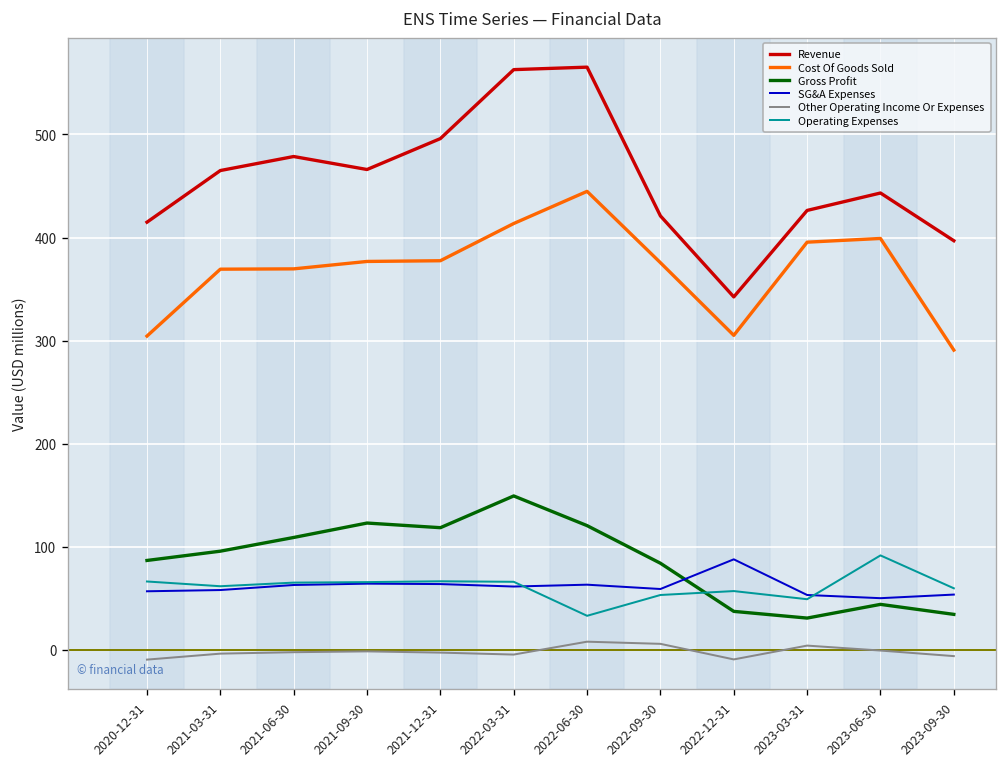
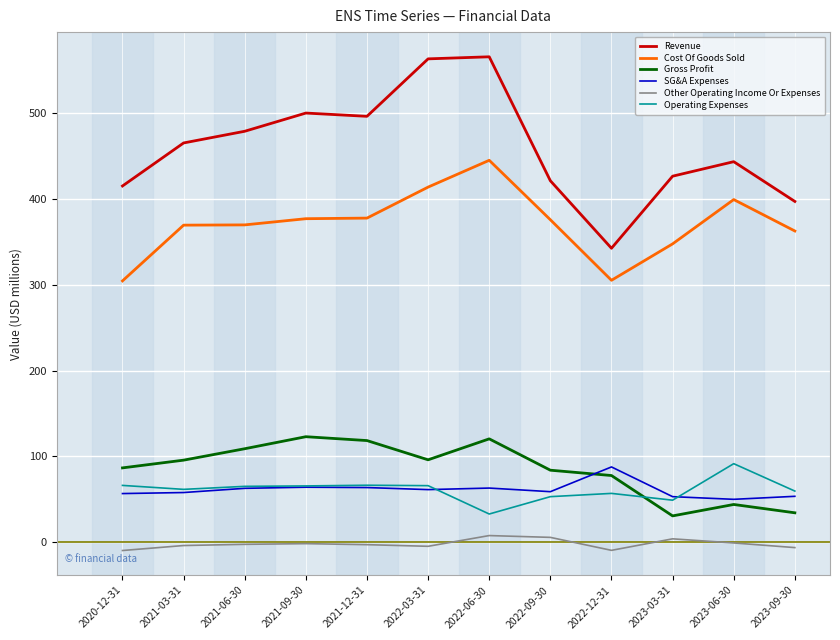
Revenue, 2021-09-30: 470 -> 500
Gross Profit, 2022-03-31: 150 -> 100
Gross Profit, 2022-12-31: 40 -> 80
Cost Of Goods Sold, 2023-03-31: 400 -> 350
Cost Of Goods Sold, 2023-09-30: 290 -> 360
